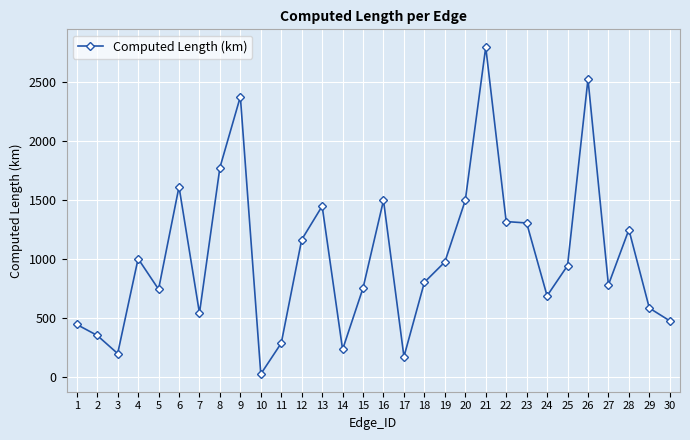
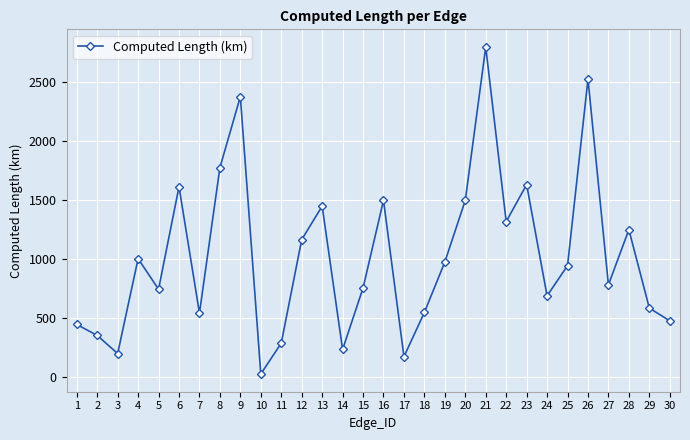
18: 810 -> 550
23: 1310 -> 1630
